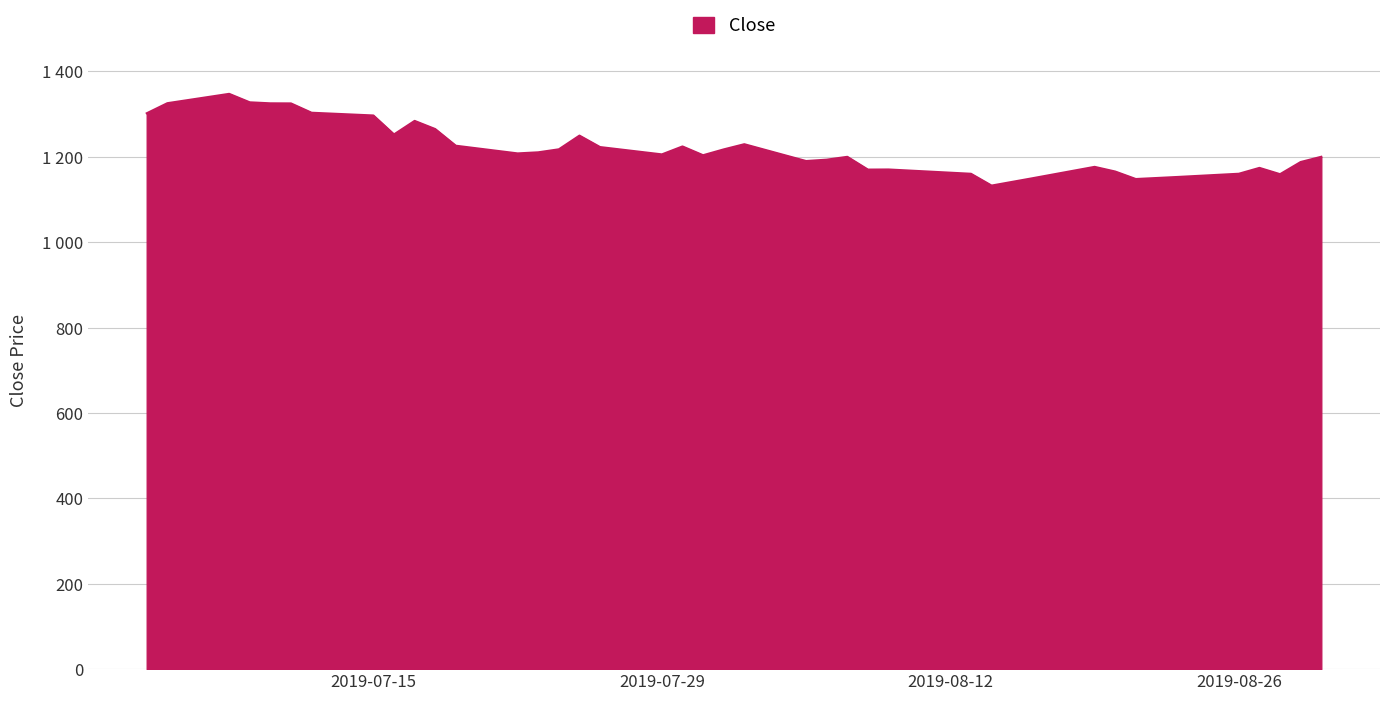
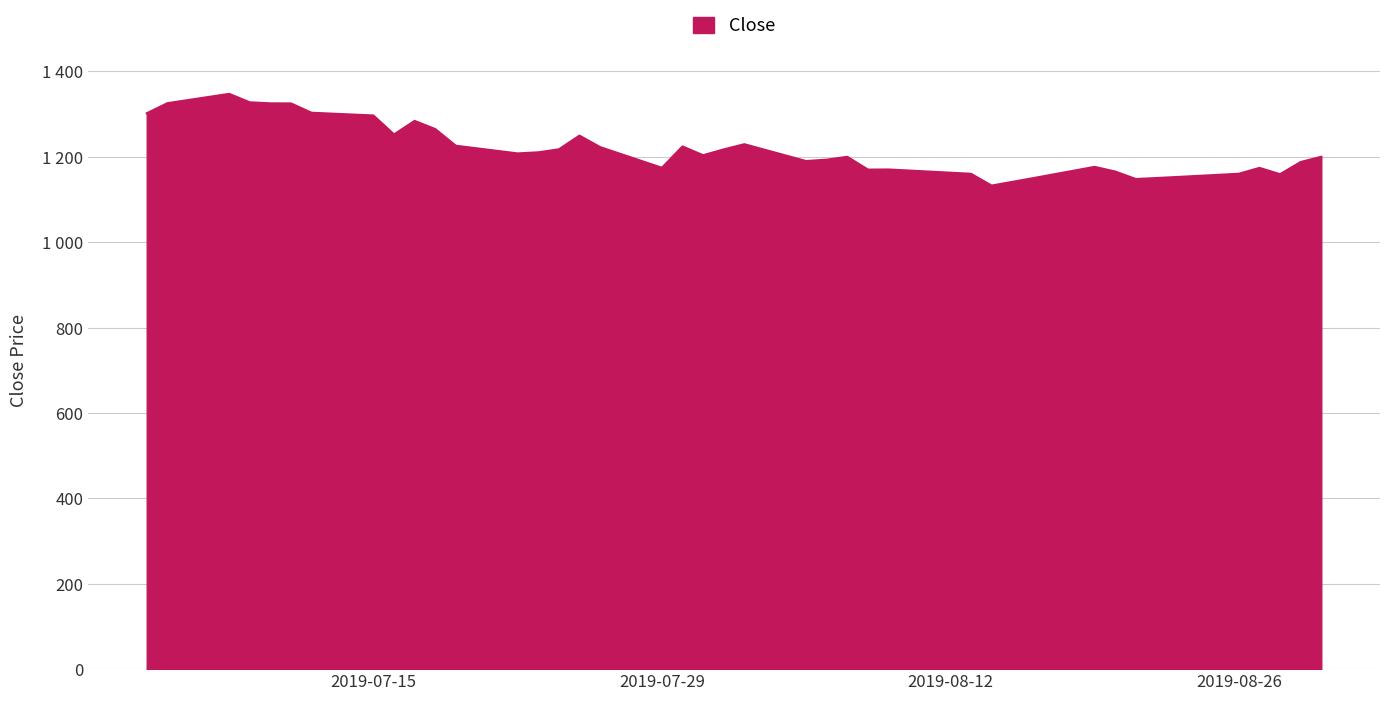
2019-07-29: 1210 -> 1170
